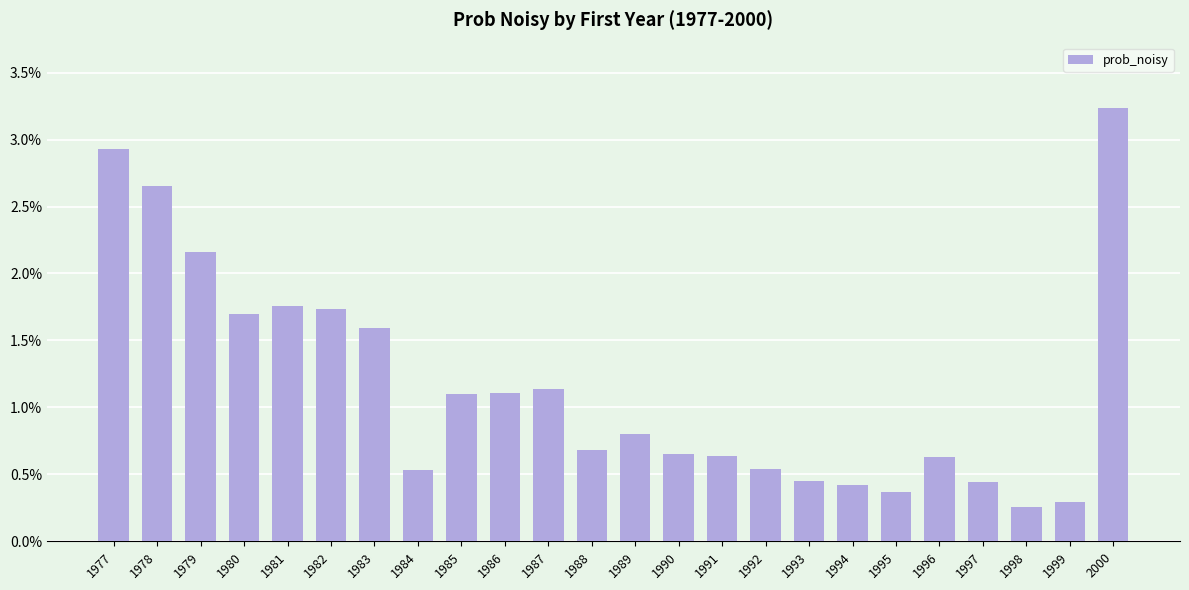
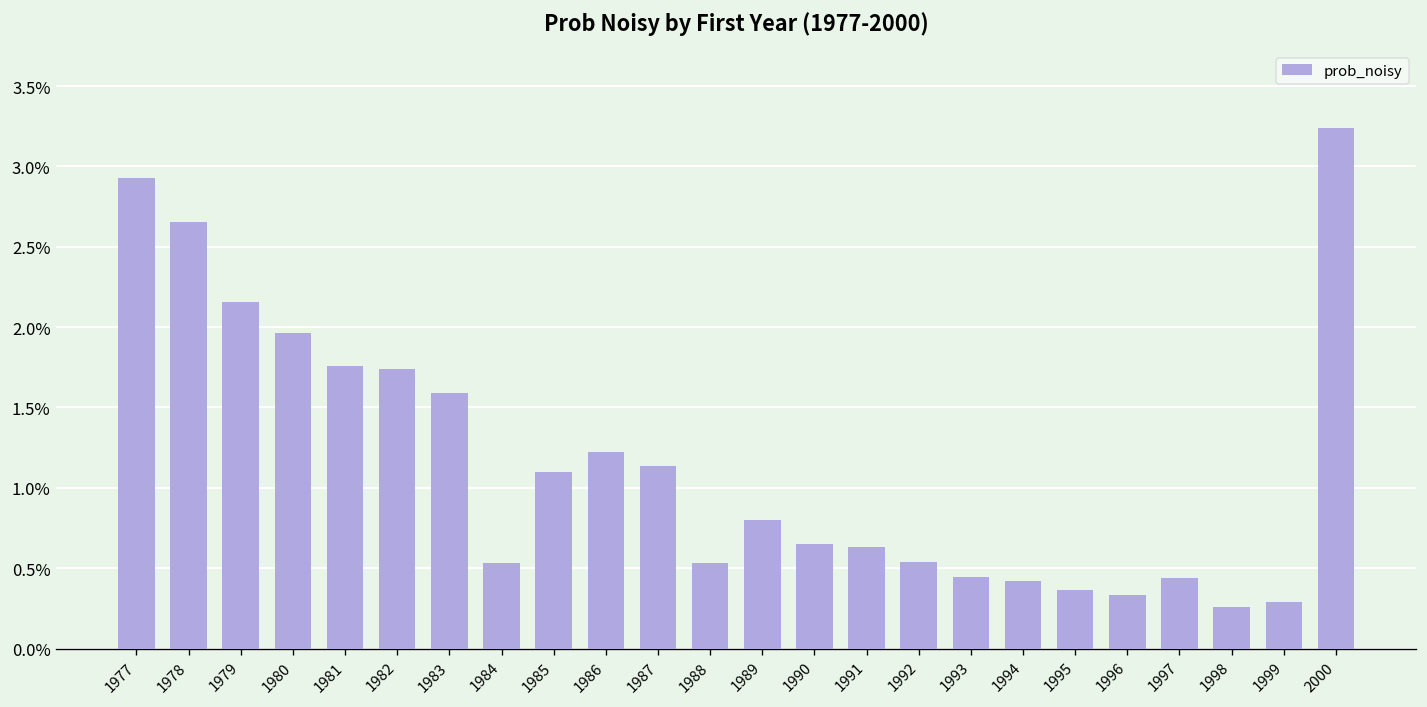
1980: 1.70% -> 1.96%
1986: 1.11% -> 1.23%
1988: 0.68% -> 0.53%
1996: 0.63% -> 0.34%
